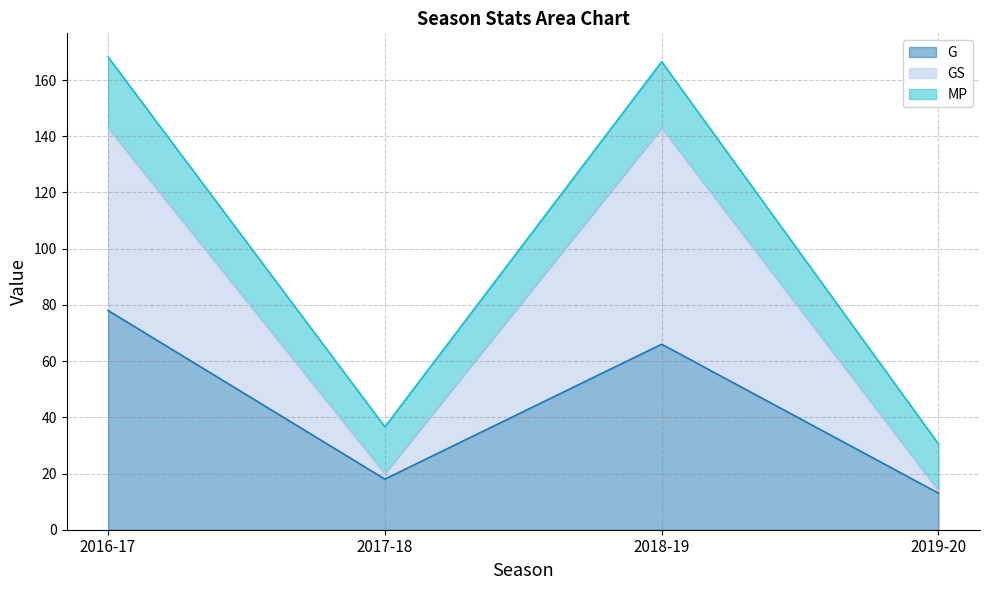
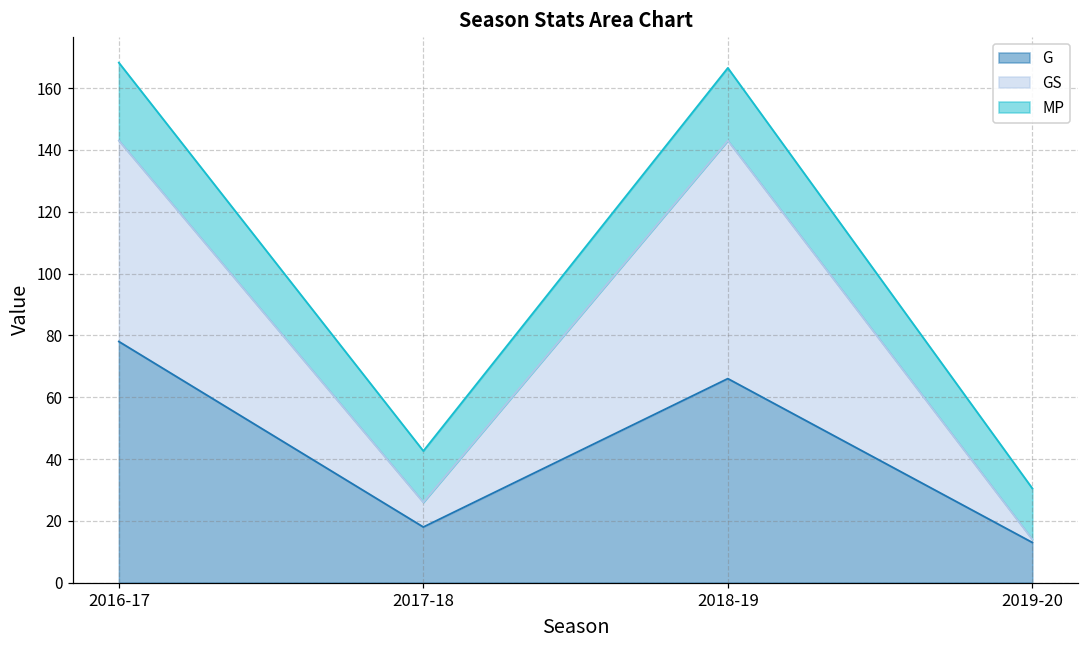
GS, 2017-18: 2 -> 8
